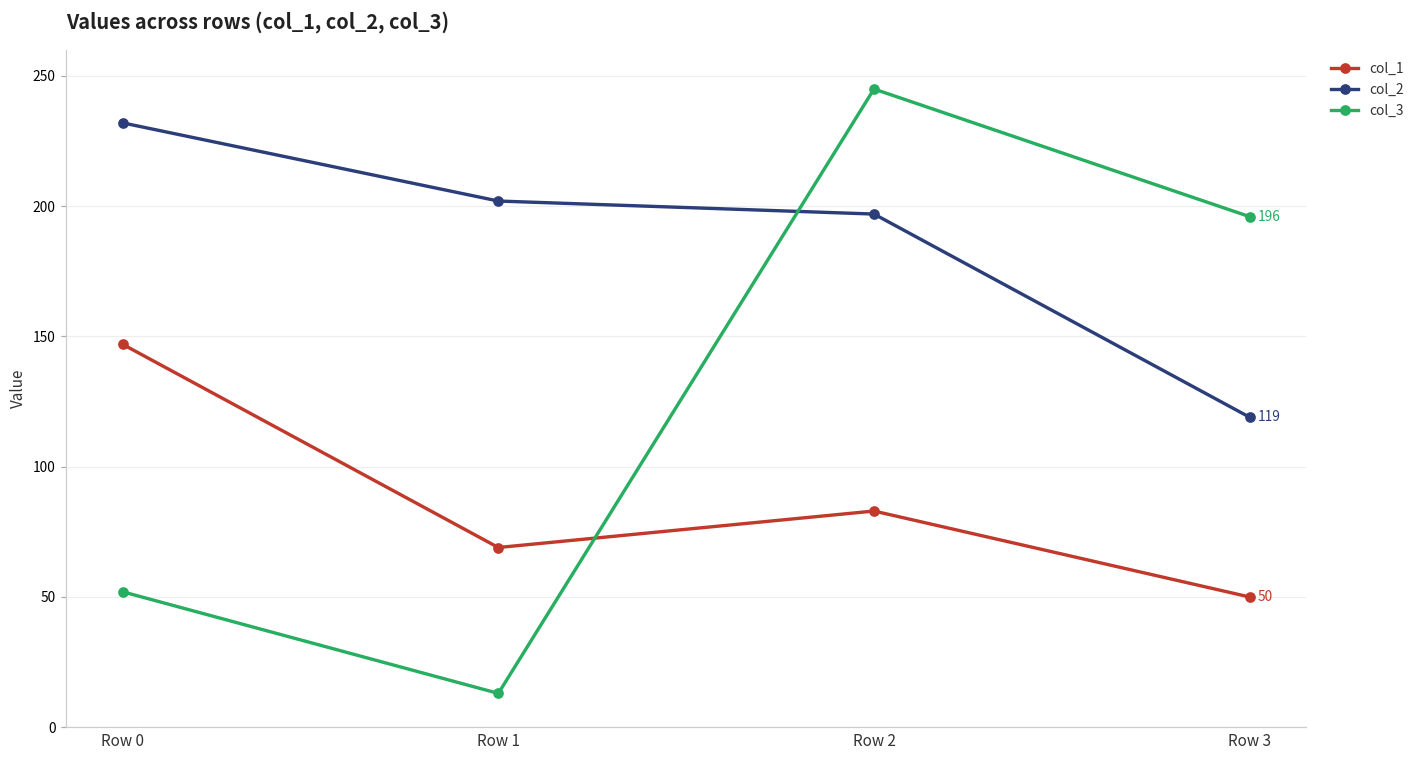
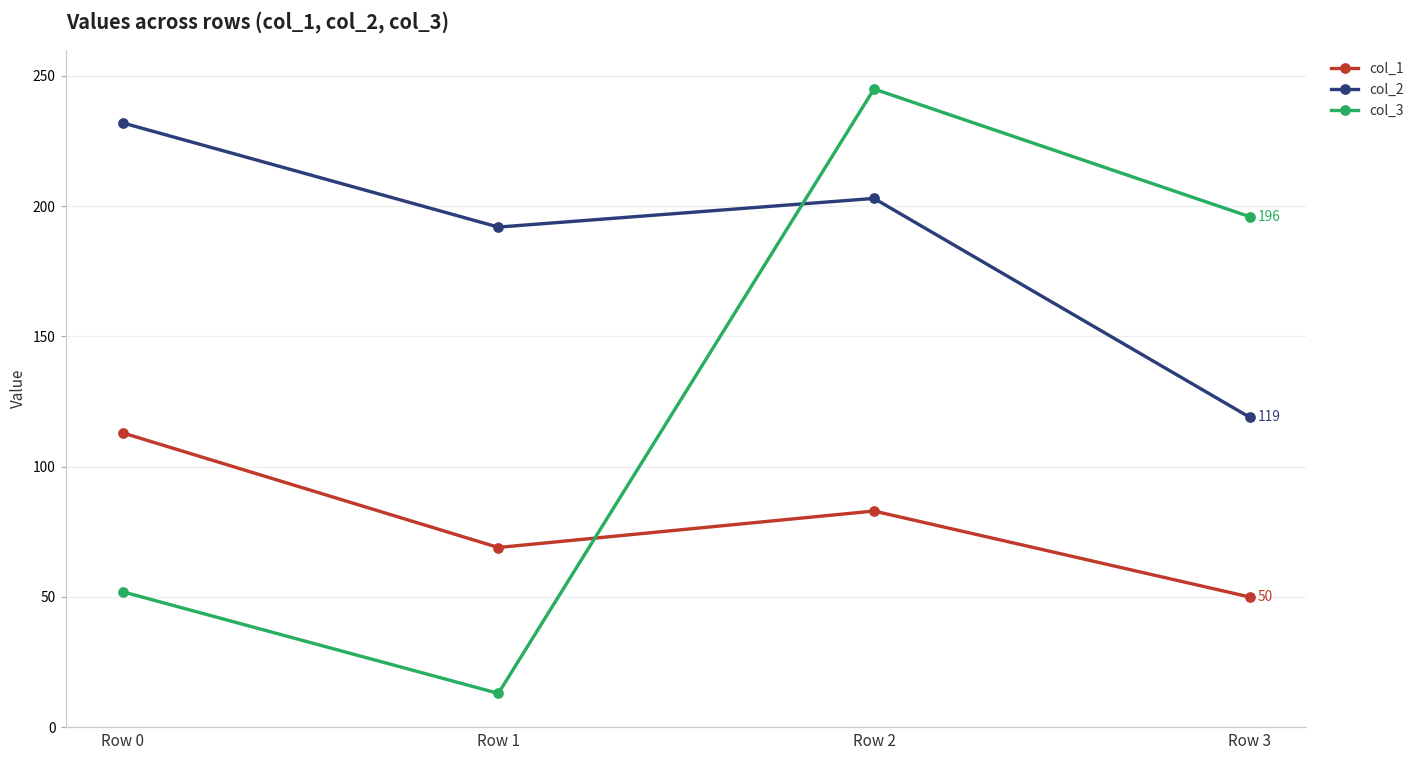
col_1, Row 0: 147 -> 113
col_2, Row 1: 202 -> 192
col_2, Row 2: 197 -> 203
